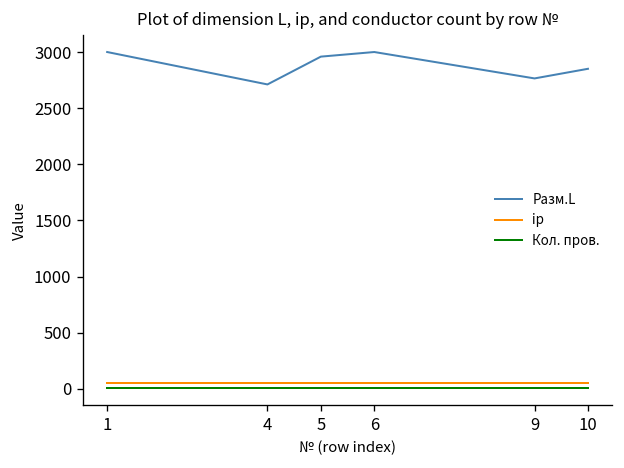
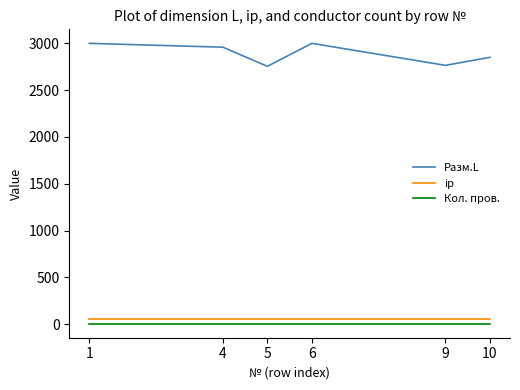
Разм.L, 4: 2700 -> 3000
Разм.L, 5: 3000 -> 2800
